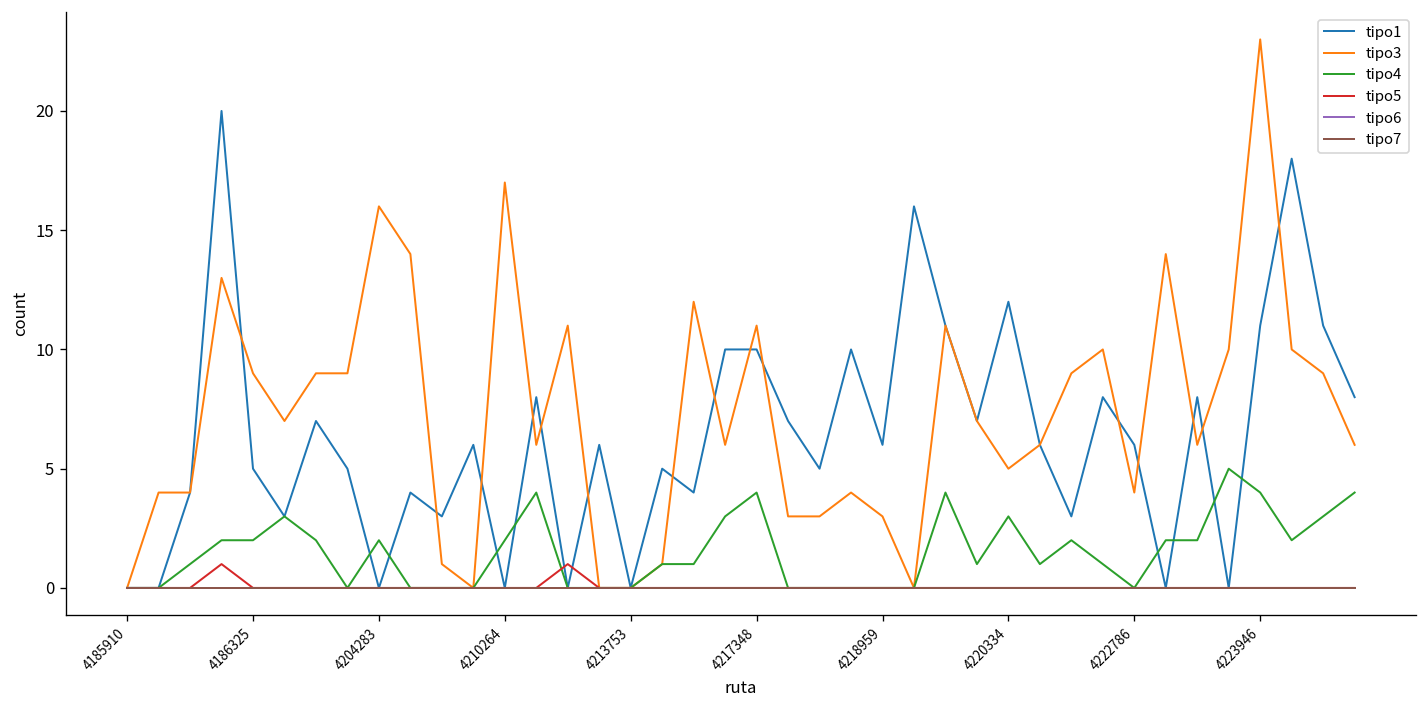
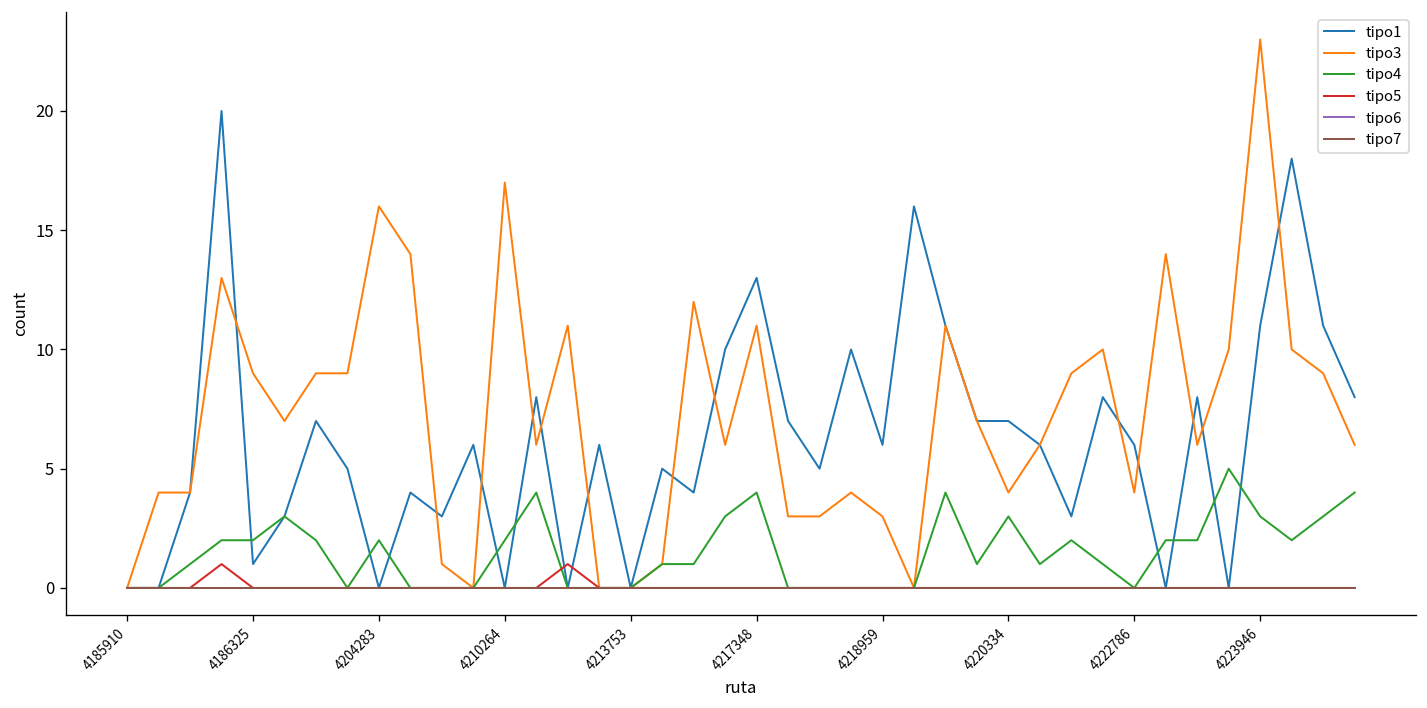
tipo1, 4186325: 5 -> 1
tipo1, 4217348: 10 -> 13
tipo1, 4220334: 12 -> 7
tipo3, 4220334: 5 -> 4
tipo4, 4223946: 4 -> 3
